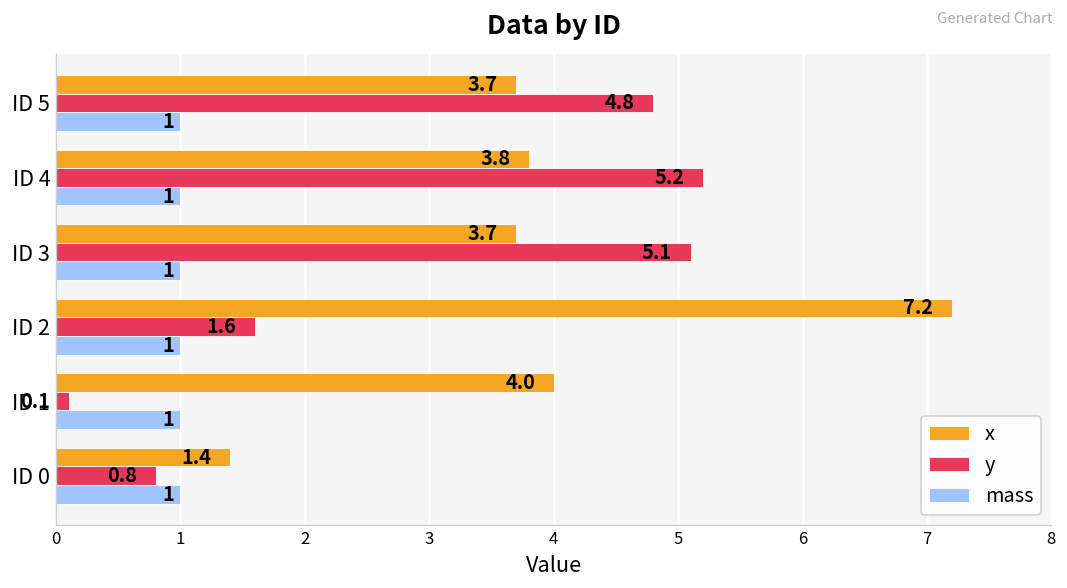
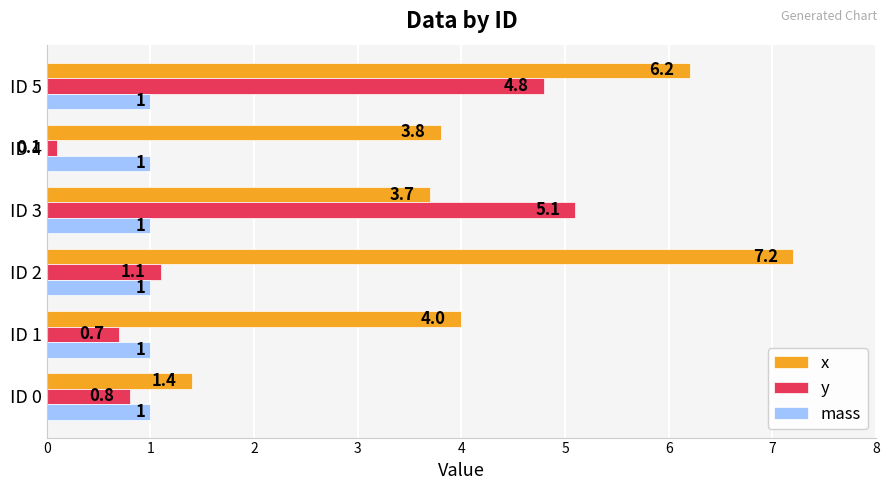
x, ID 5: 3.7 -> 6.2
y, ID 4: 5.2 -> 0.1
y, ID 2: 1.6 -> 1.1
y, ID 1: 0.1 -> 0.7
